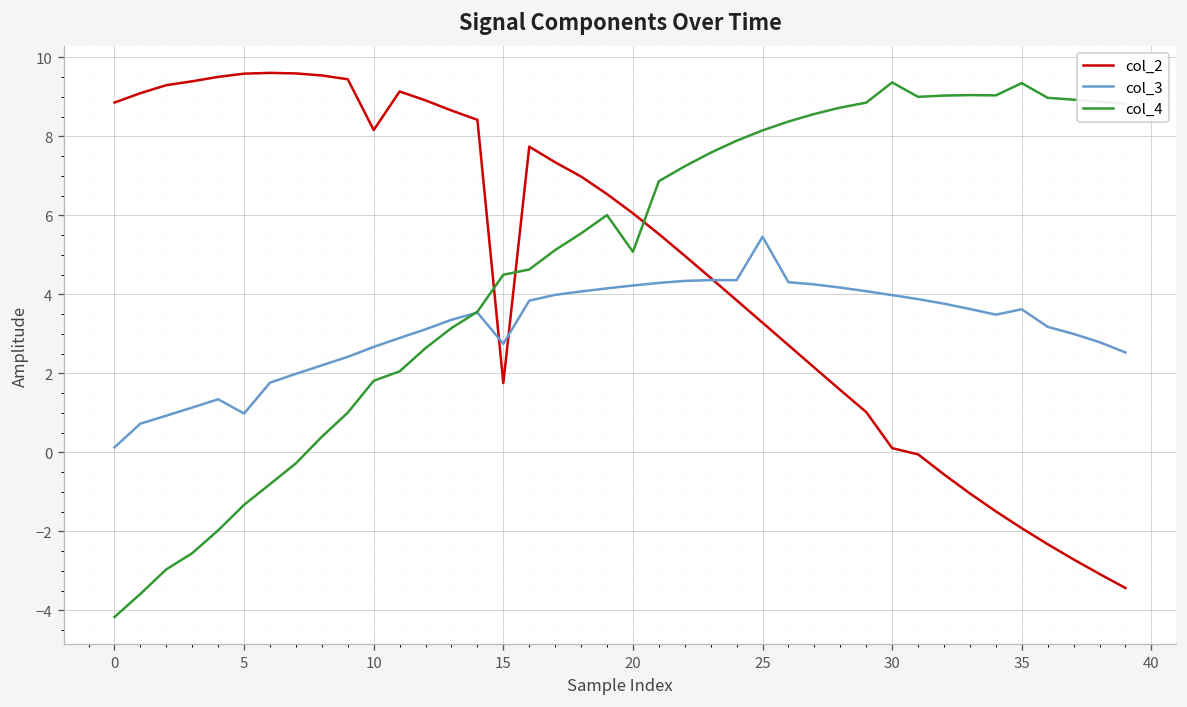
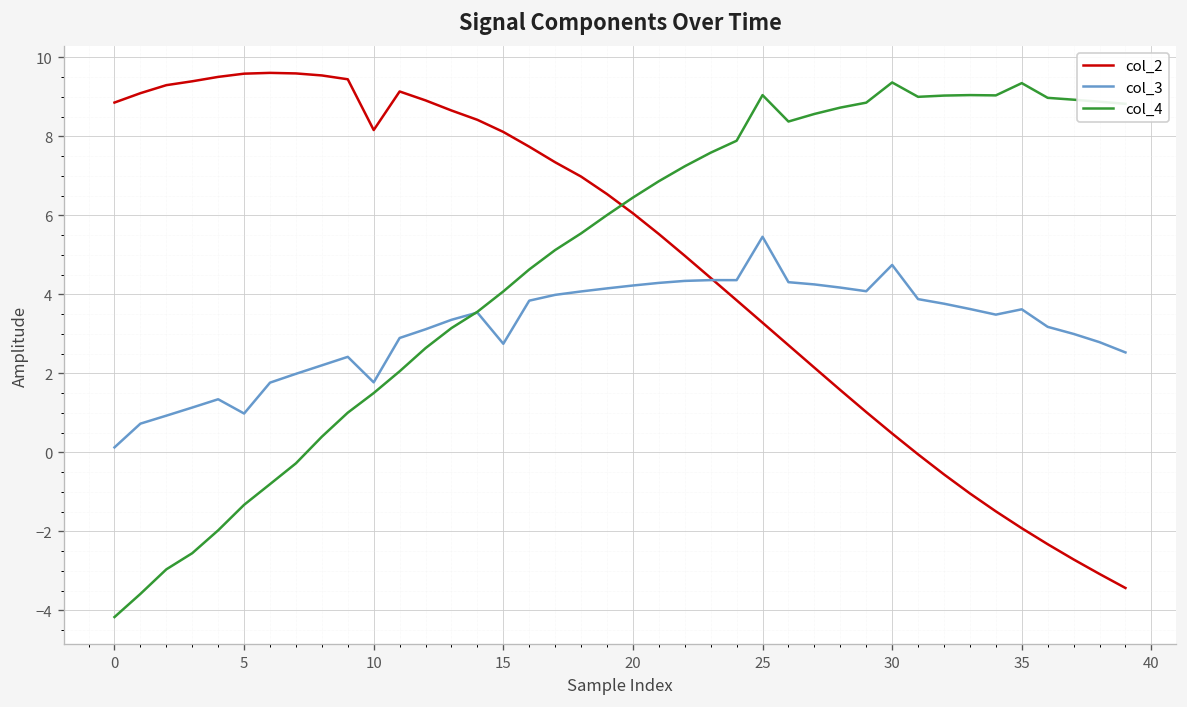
col_3, 10: 2.7 -> 1.8
col_4, 10: 1.8 -> 1.5
col_2, 15: 1.8 -> 8.1
col_4, 15: 4.5 -> 4.1
col_4, 20: 5.1 -> 6.4
col_4, 25: 8.1 -> 9.0
col_2, 30: 0.1 -> 0.5
col_3, 30: 4.0 -> 4.7
